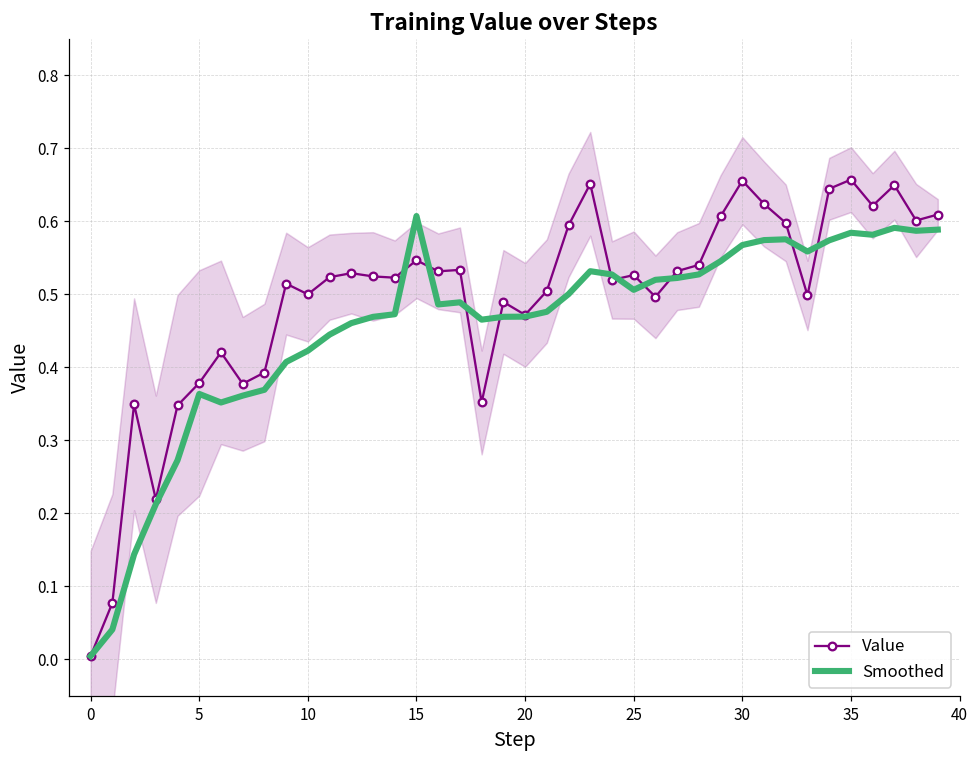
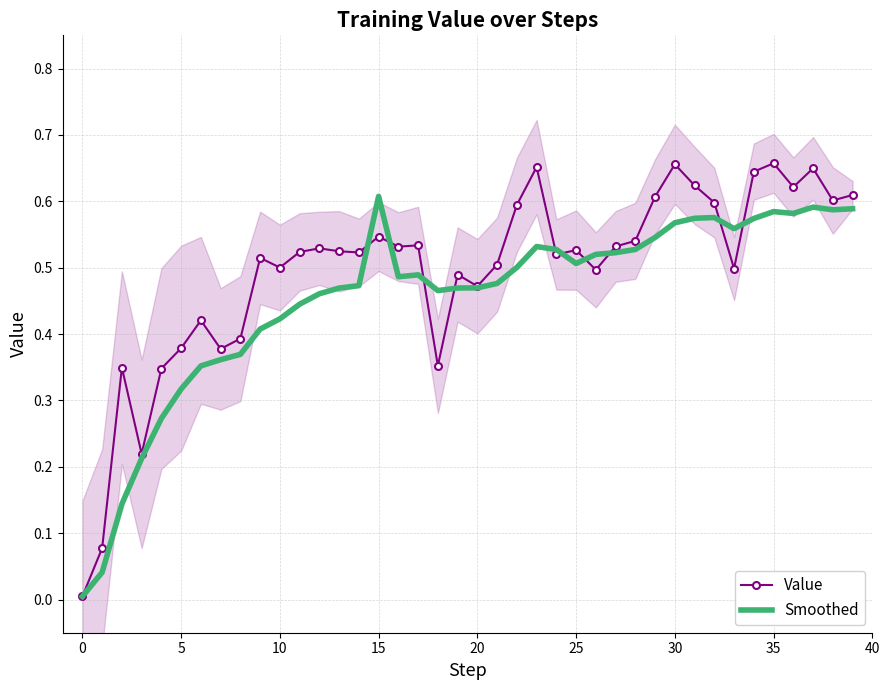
Smoothed, 5: 0.36 -> 0.32
